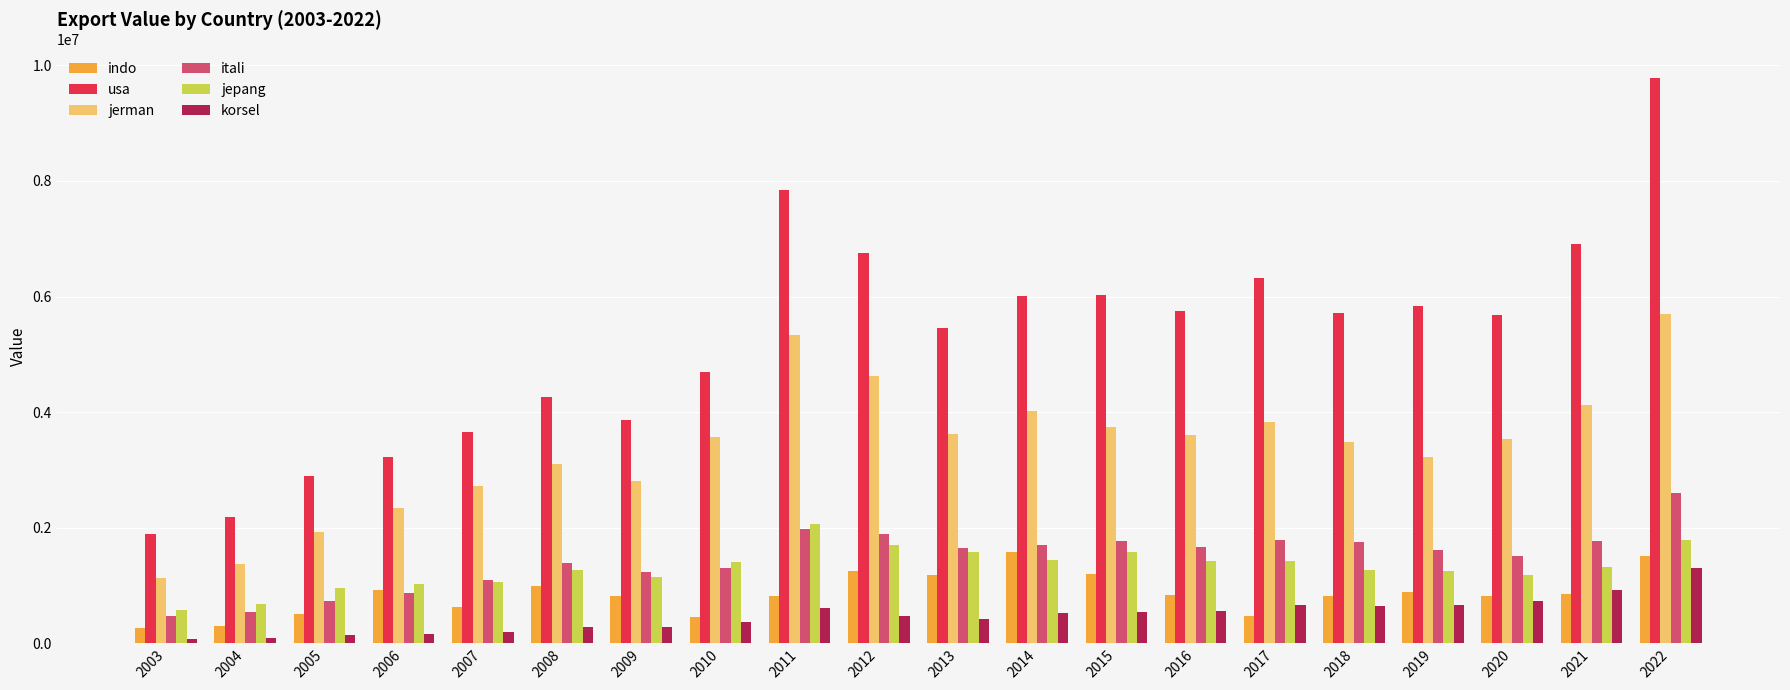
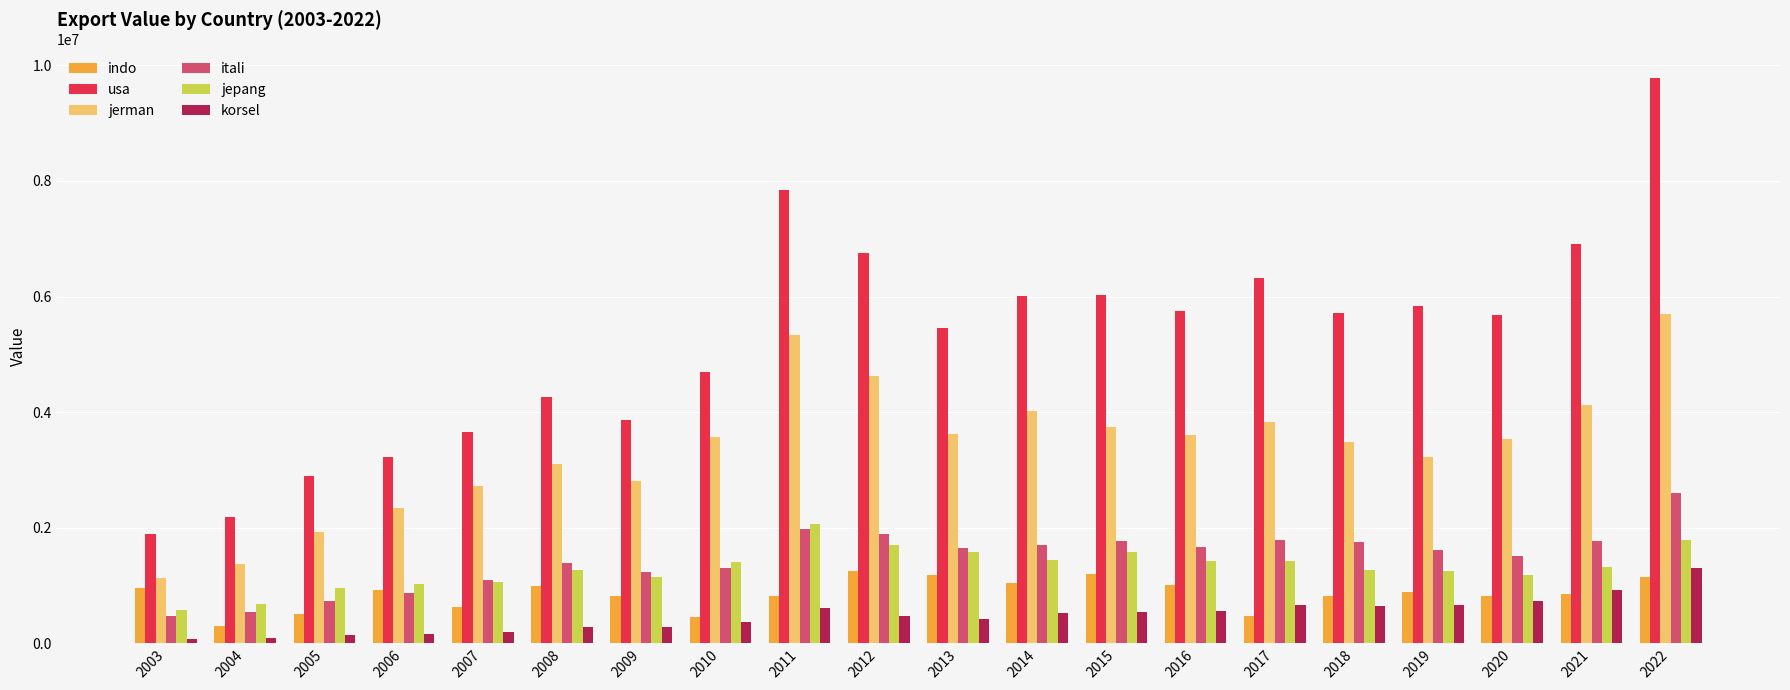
indo, 2003: 300000 -> 1000000
indo, 2014: 1600000 -> 1000000
indo, 2016: 800000 -> 1000000
indo, 2022: 1500000 -> 1100000
